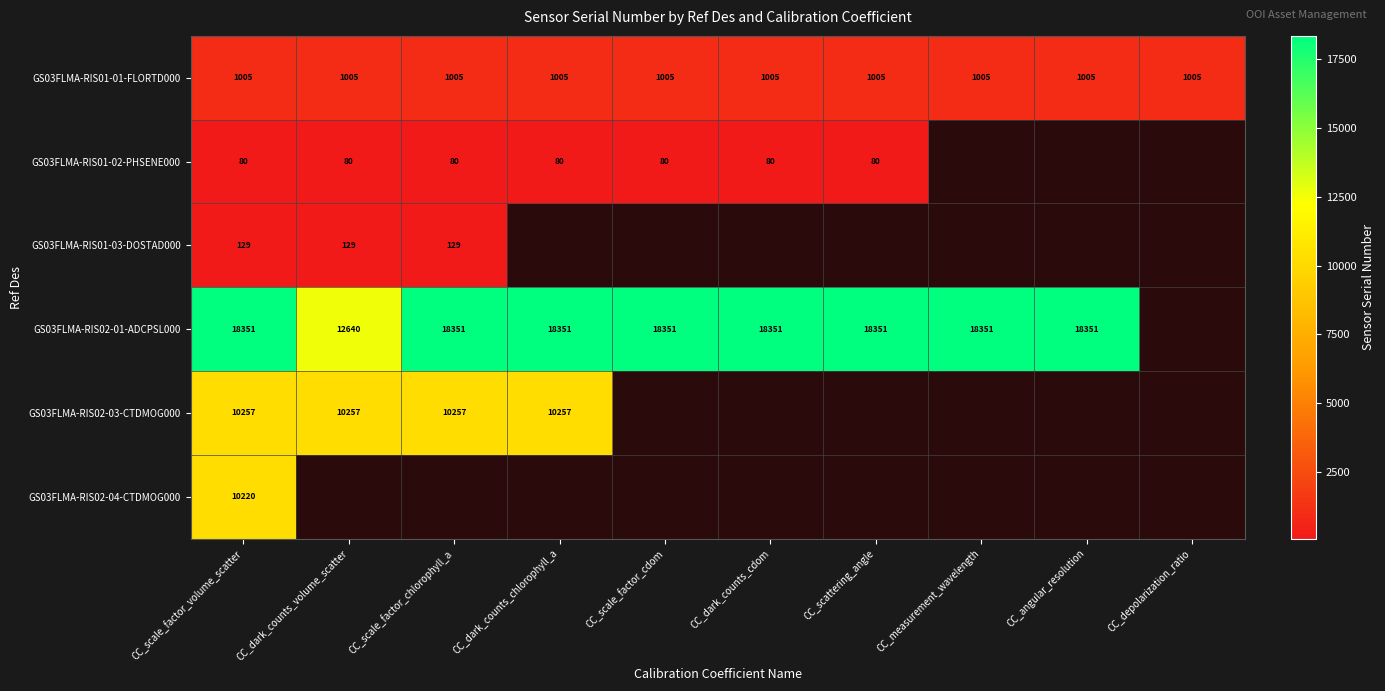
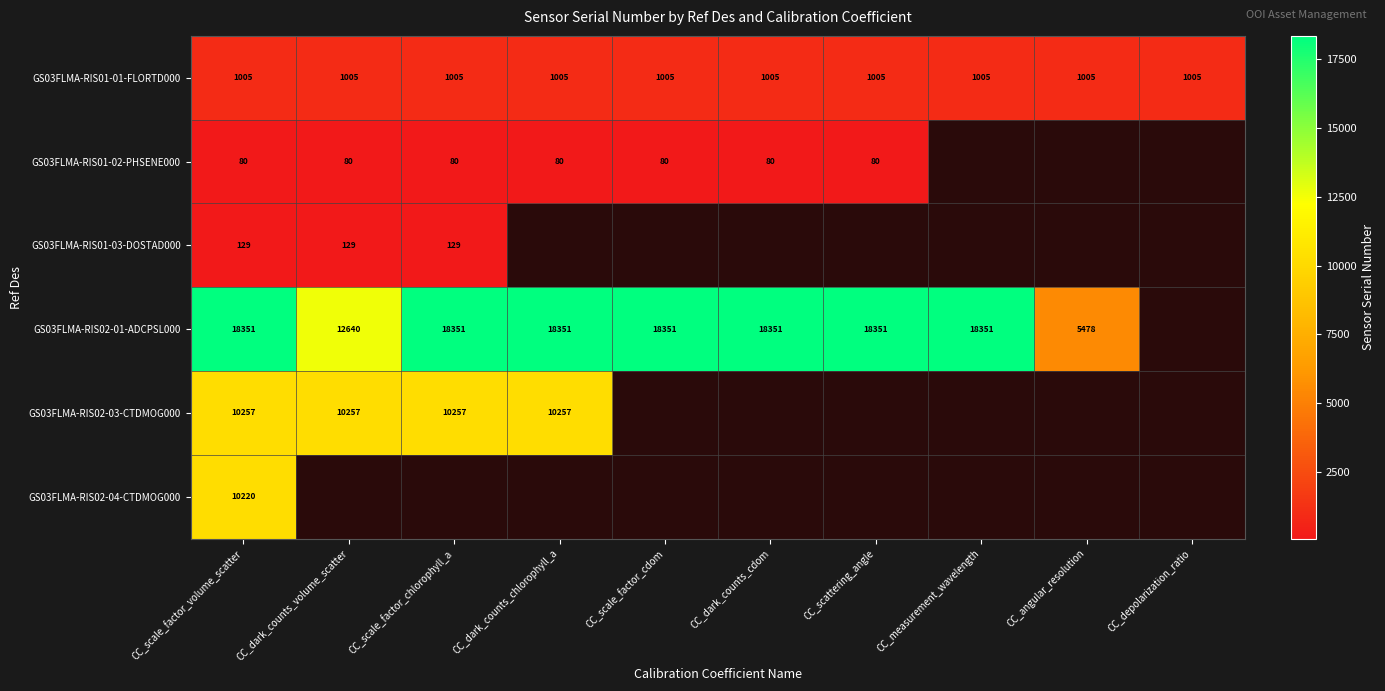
GS03FLMA-RIS02-01-ADCPSL000, CC_angular_resolution: 18351 -> 5478
